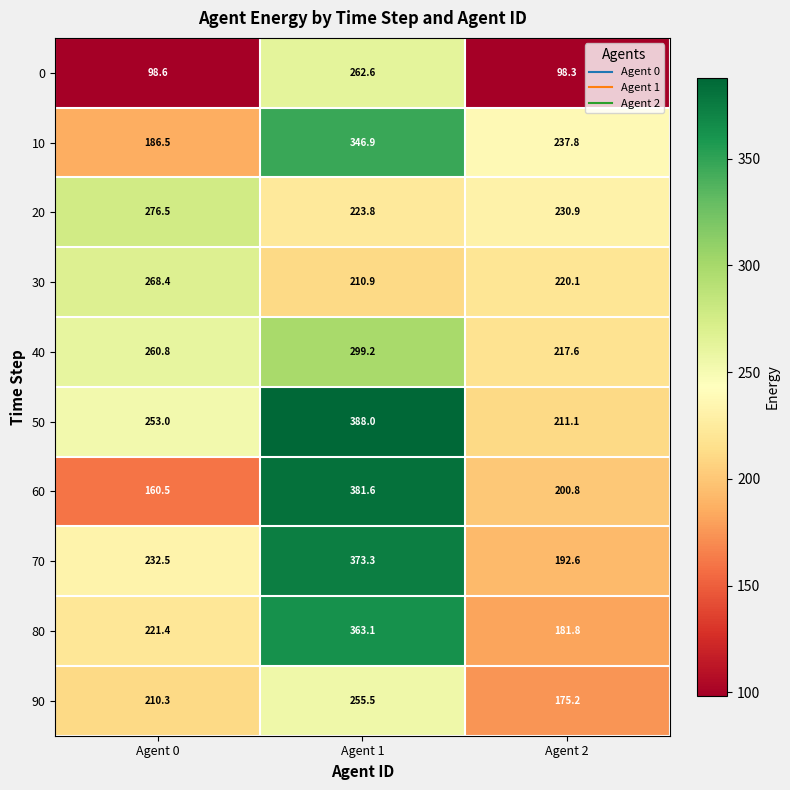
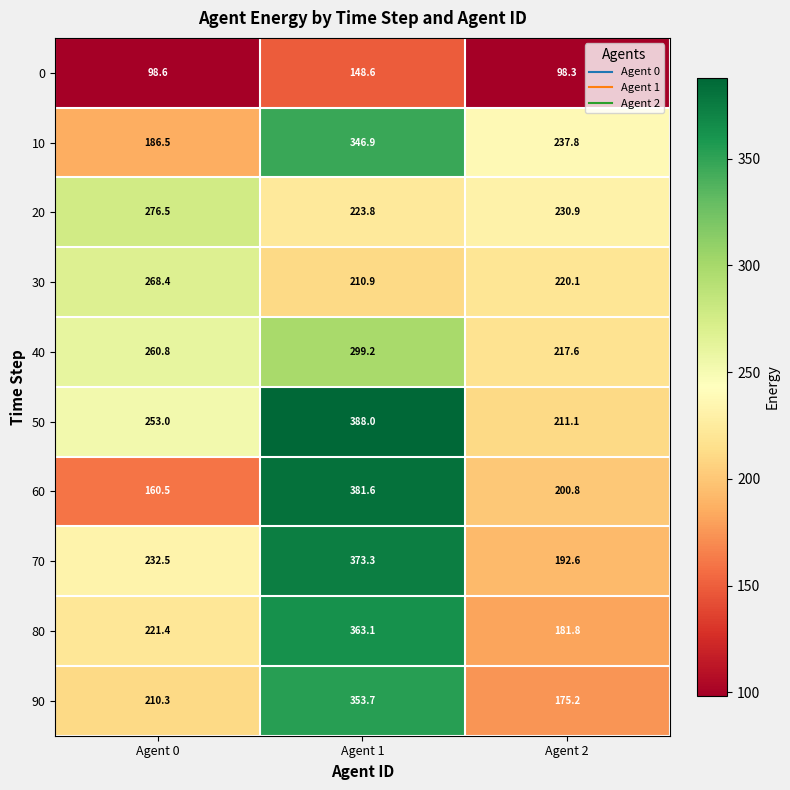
0, Agent 1: 262.6 -> 148.6
90, Agent 1: 255.5 -> 353.7
